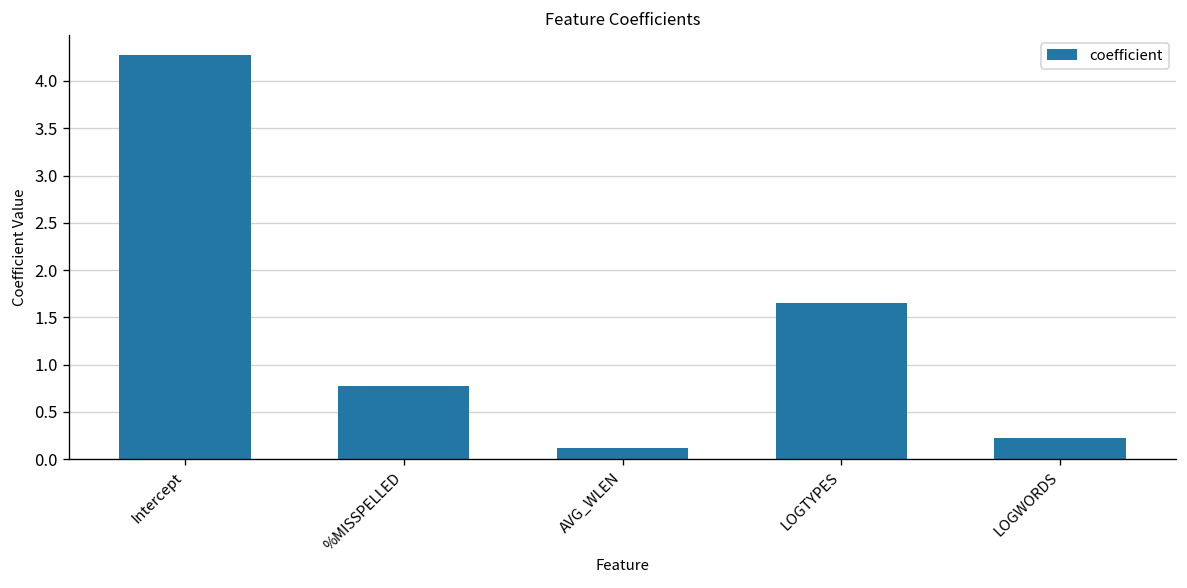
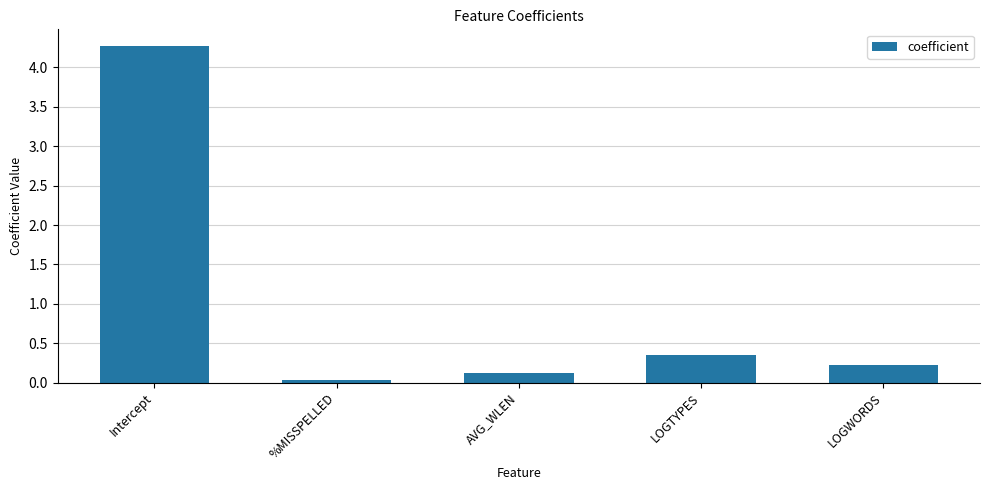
%MISSPELLED: 0.8 -> 0.0
LOGTYPES: 1.7 -> 0.4
